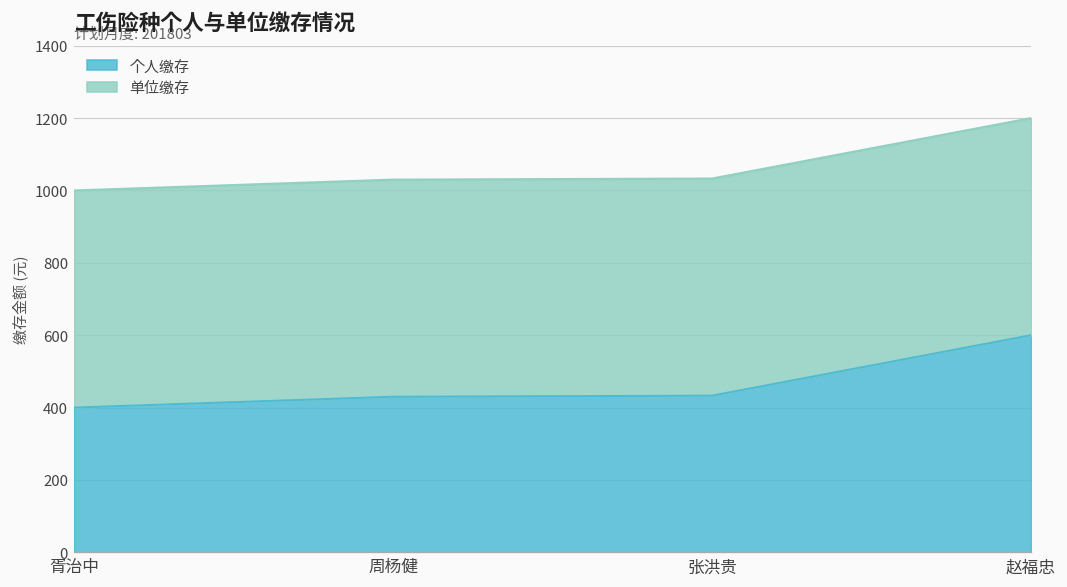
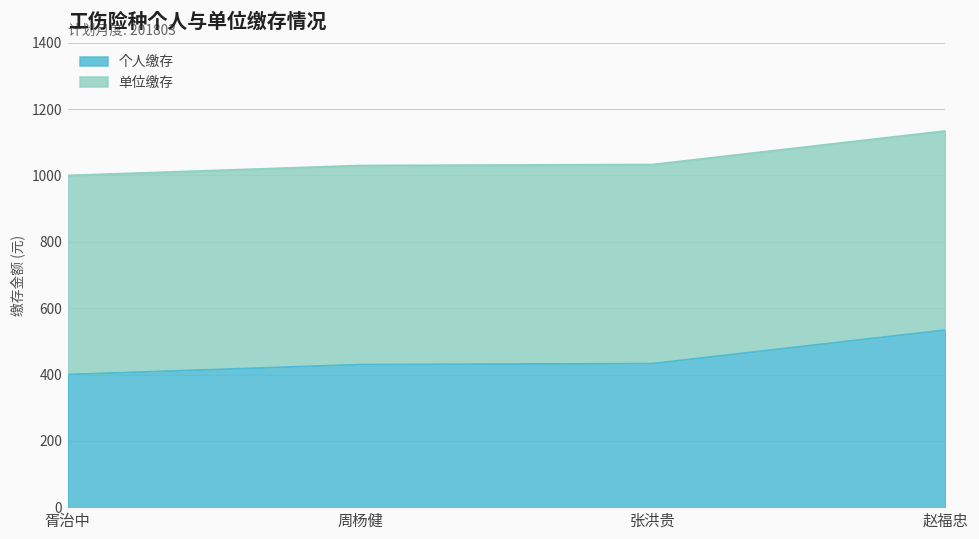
个人缴存, 赵福忠: 600 -> 530
